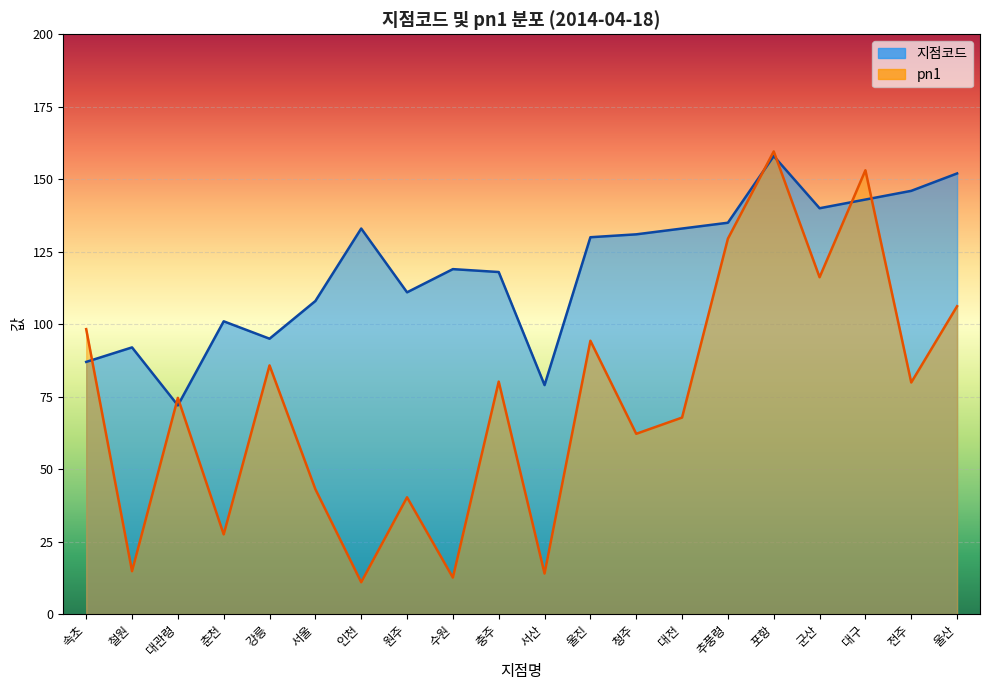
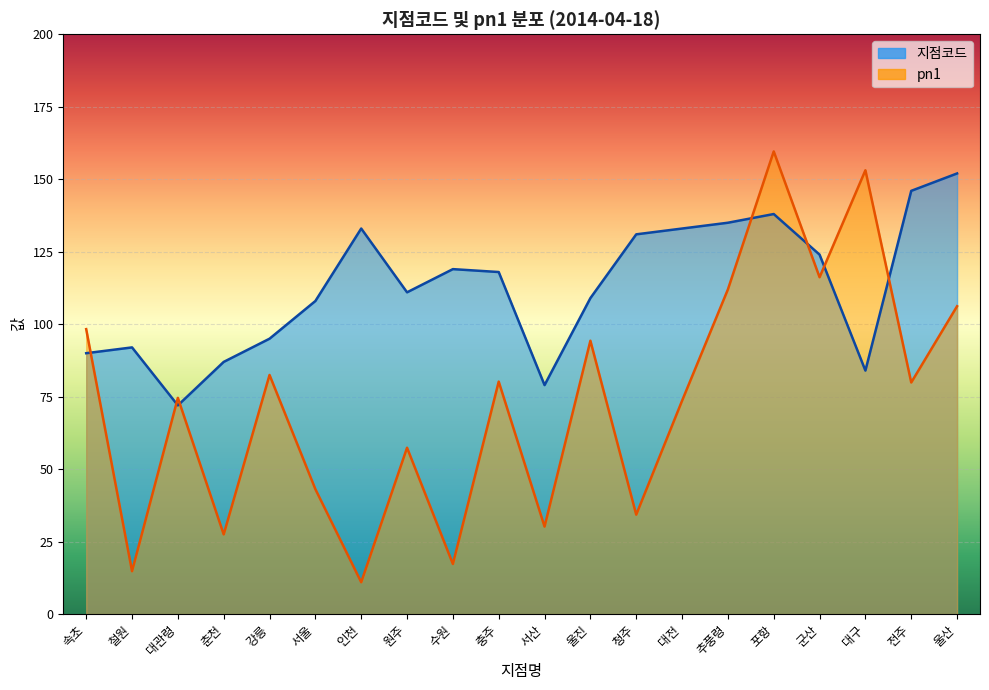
지점코드, 속초: 87 -> 90
지점코드, 춘천: 101 -> 87
pn1, 강릉: 86 -> 83
pn1, 원주: 40 -> 57
pn1, 수원: 13 -> 17
pn1, 서산: 14 -> 30
지점코드, 울진: 130 -> 109
pn1, 청주: 62 -> 34
pn1, 대전: 68 -> 74
pn1, 추풍령: 130 -> 112
지점코드, 포항: 158 -> 138
지점코드, 군산: 140 -> 124
지점코드, 대구: 143 -> 84
